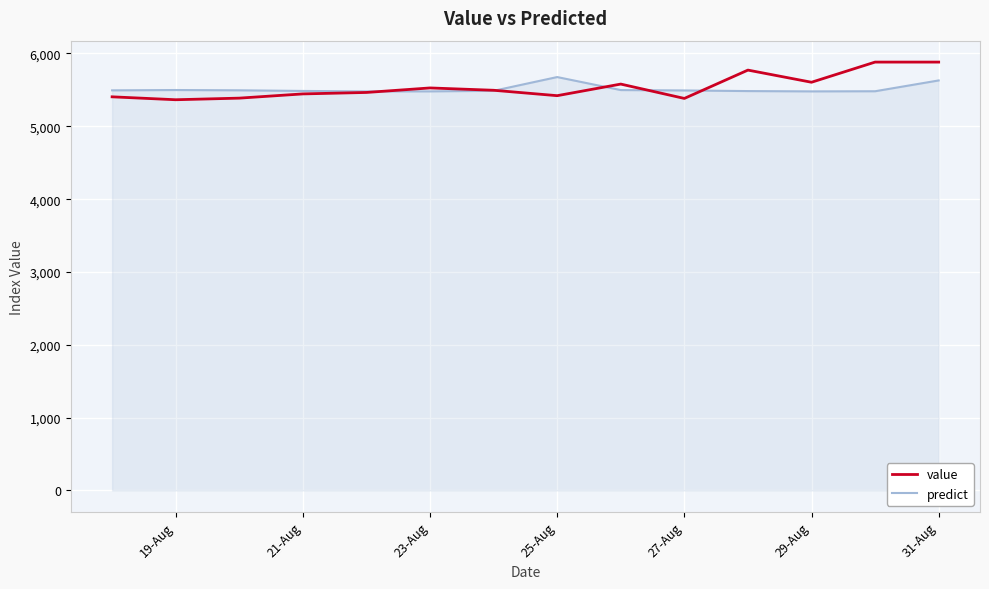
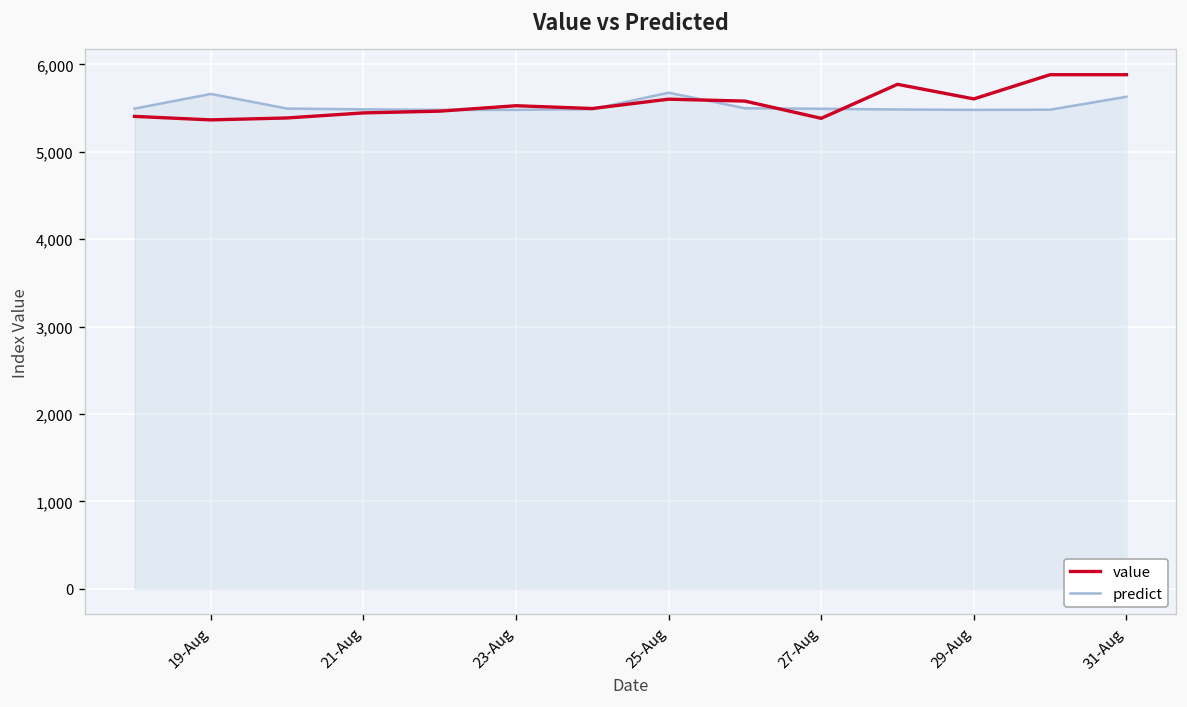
predict, 19-Aug: 5,500 -> 5,700
value, 25-Aug: 5,400 -> 5,600
